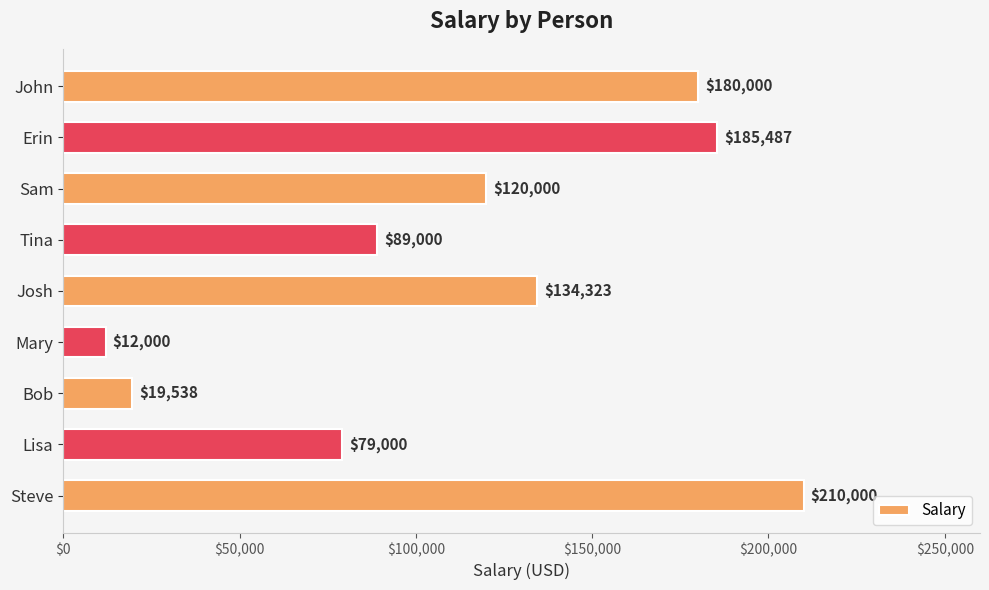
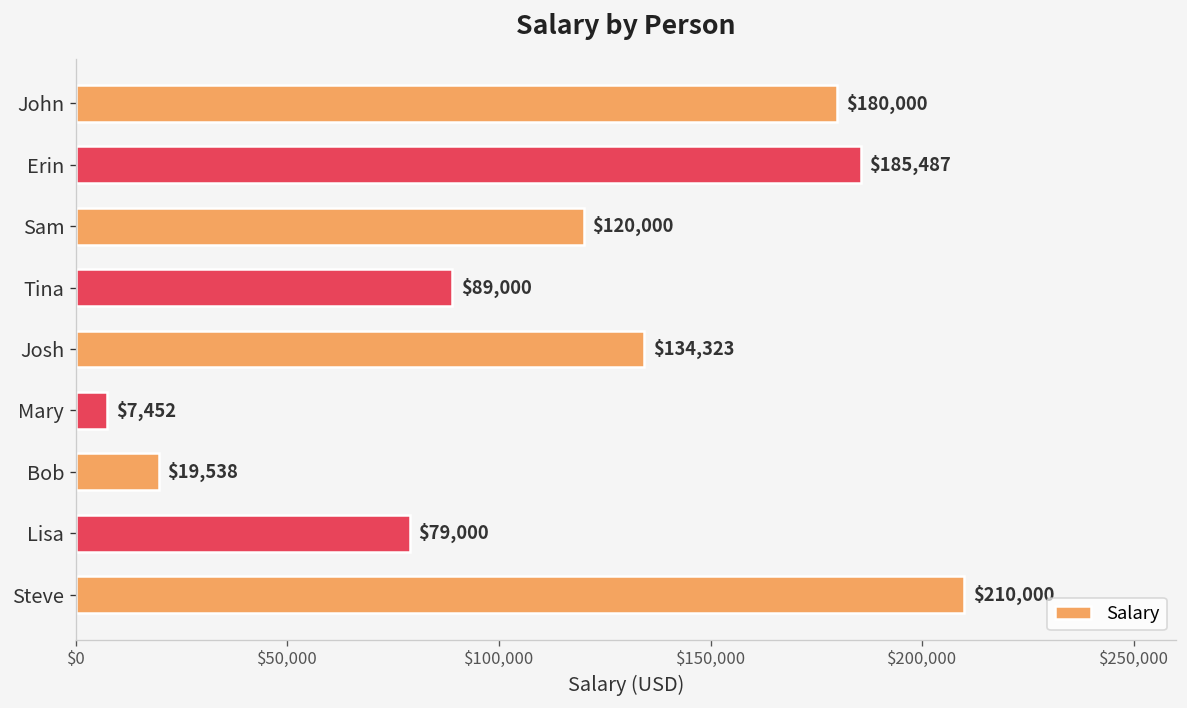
Mary: $12,000 -> $7,452
